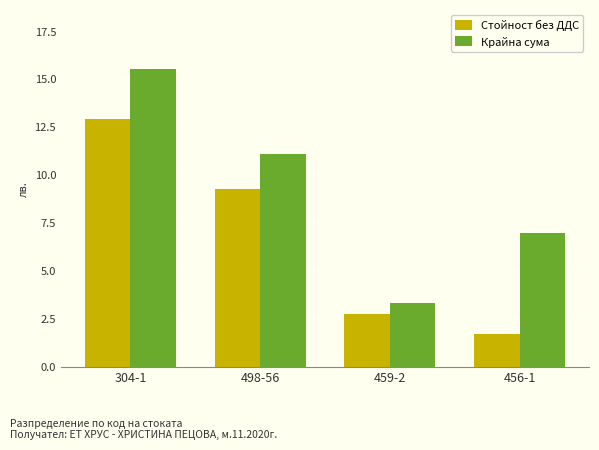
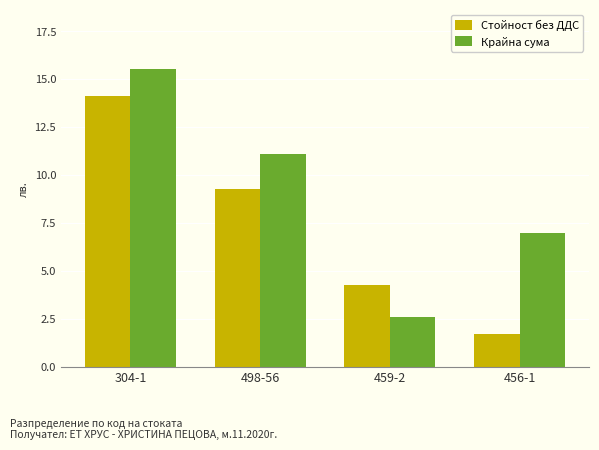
Стойност без ДДС, 304-1: 12.9 -> 14.1
Стойност без ДДС, 459-2: 2.8 -> 4.3
Крайна сума, 459-2: 3.3 -> 2.6
